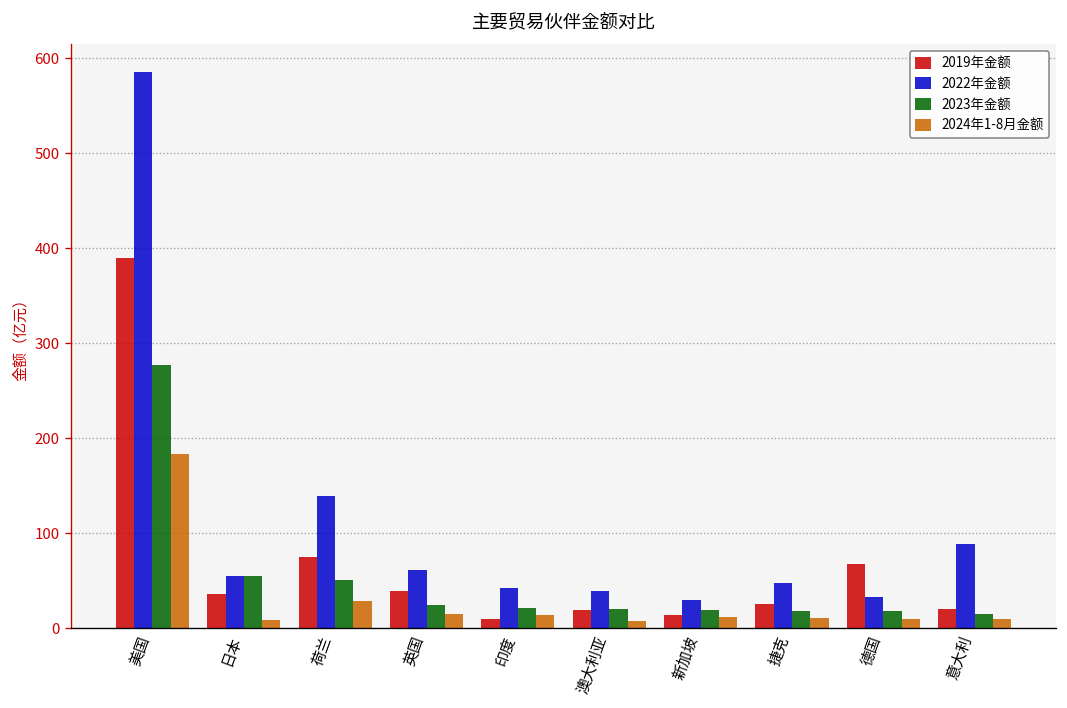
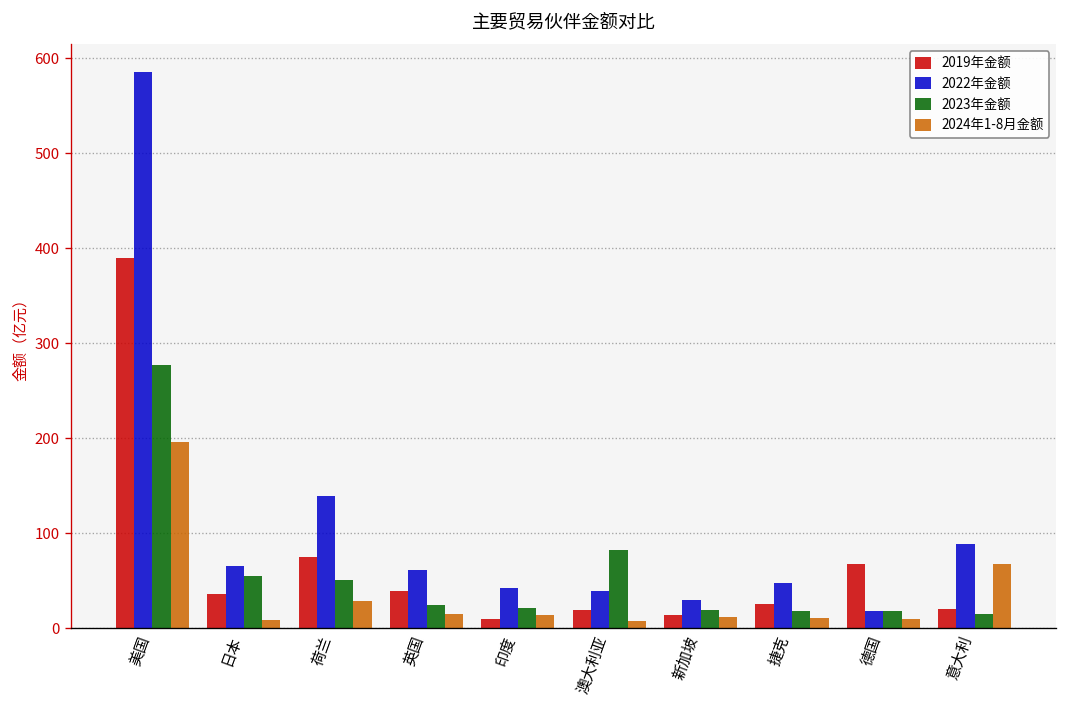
2024年1-8月金额, 美国: 180 -> 200
2022年金额, 日本: 60 -> 70
2023年金额, 澳大利亚: 20 -> 80
2022年金额, 德国: 30 -> 20
2024年1-8月金额, 意大利: 10 -> 70
